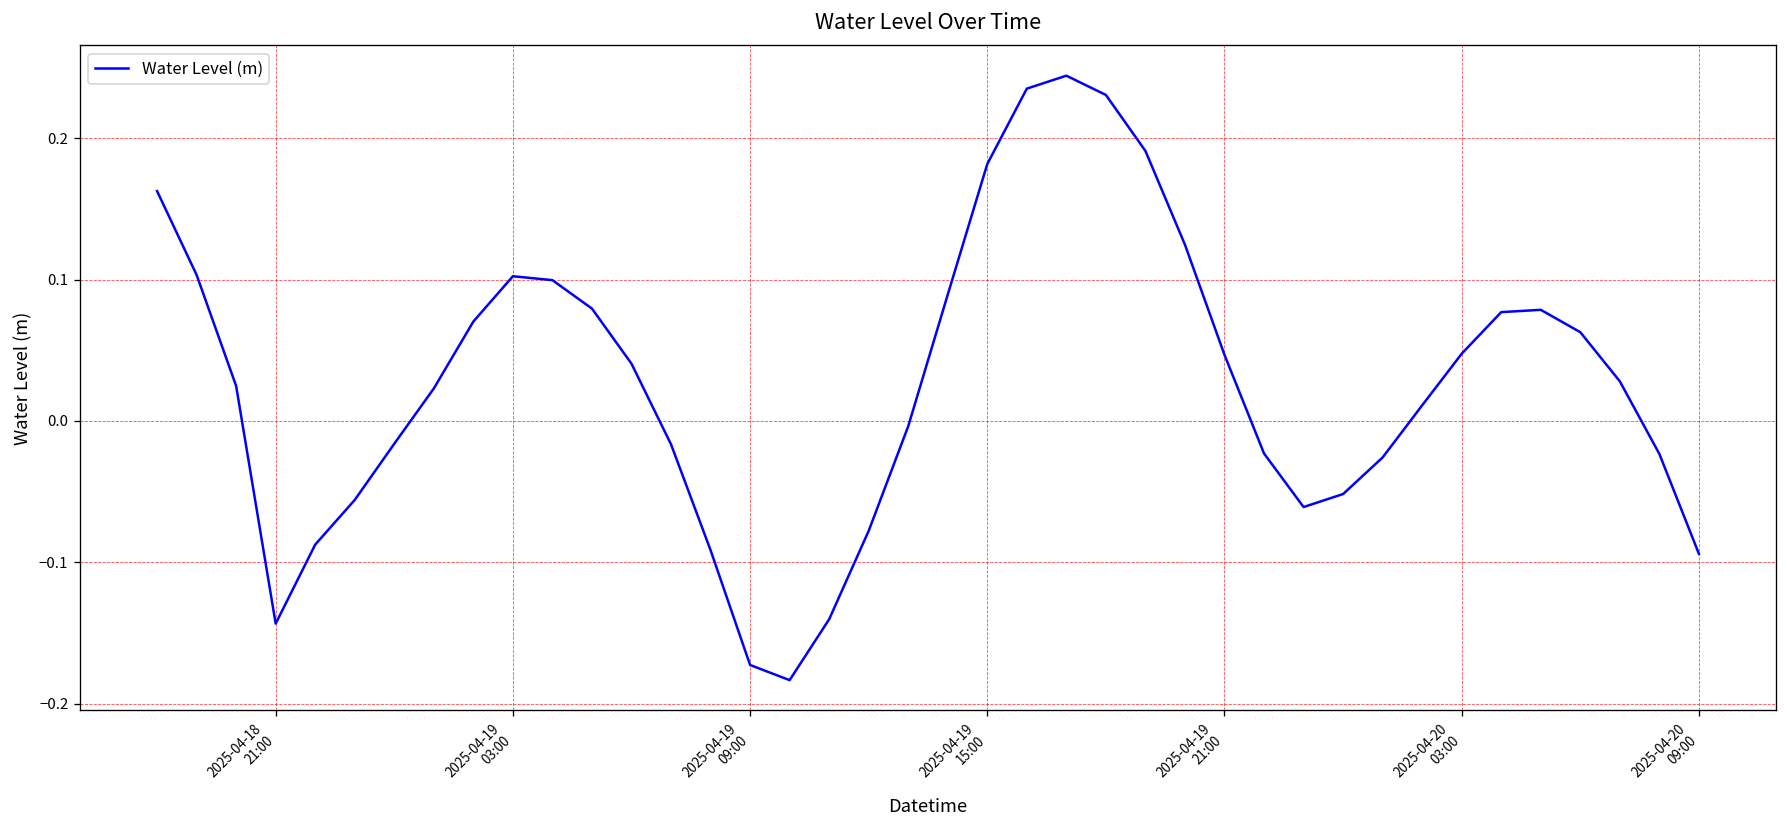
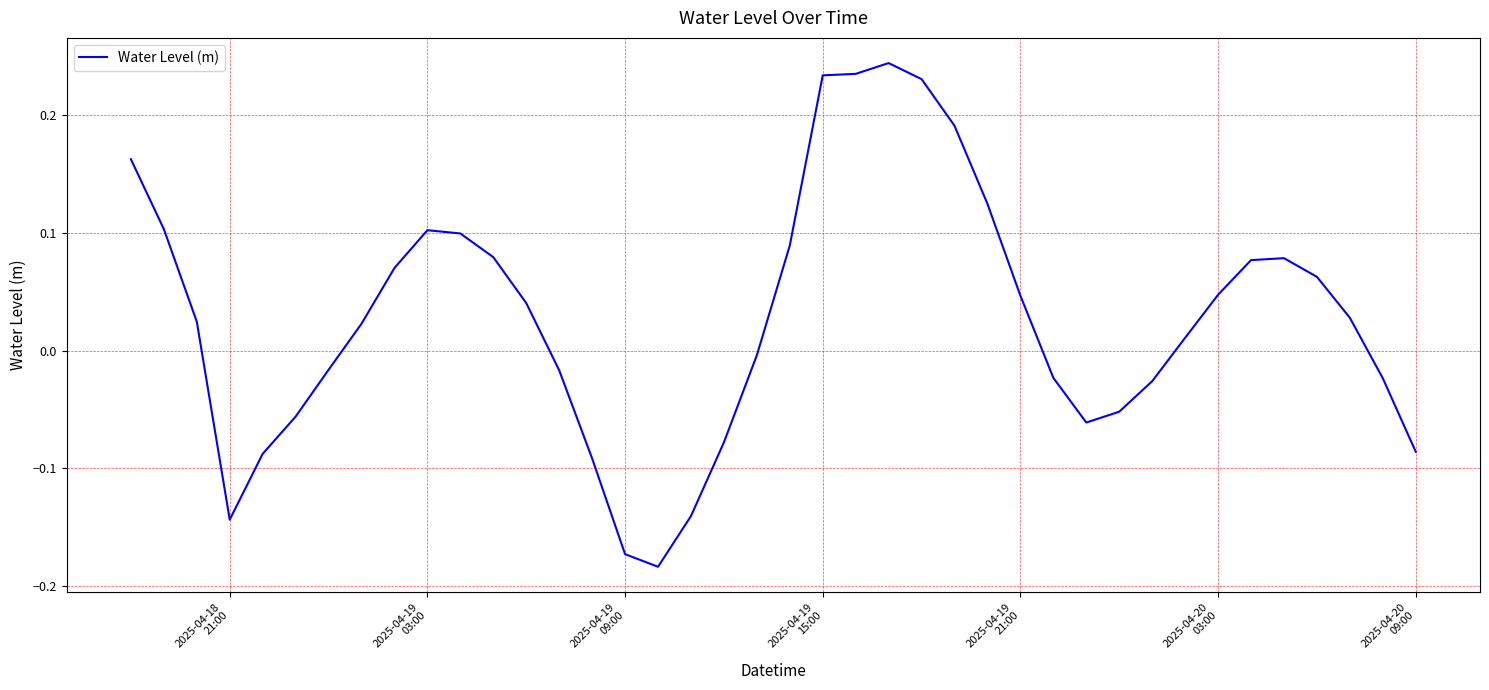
2025-04-19 15:00: 0.182 -> 0.234
2025-04-20 09:00: -0.094 -> -0.086
